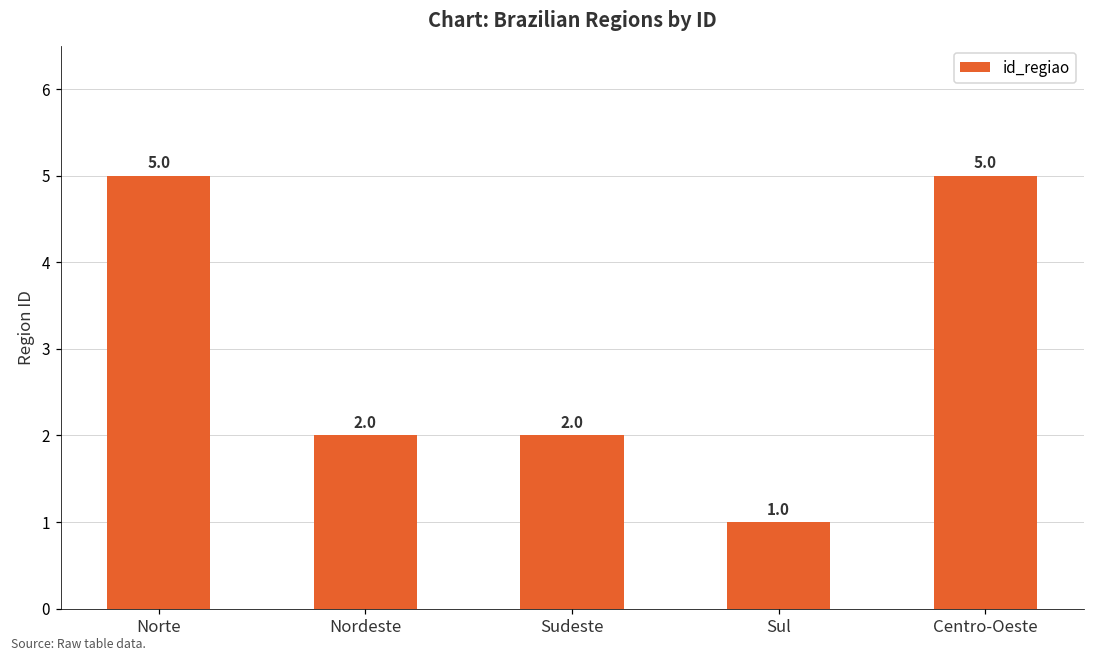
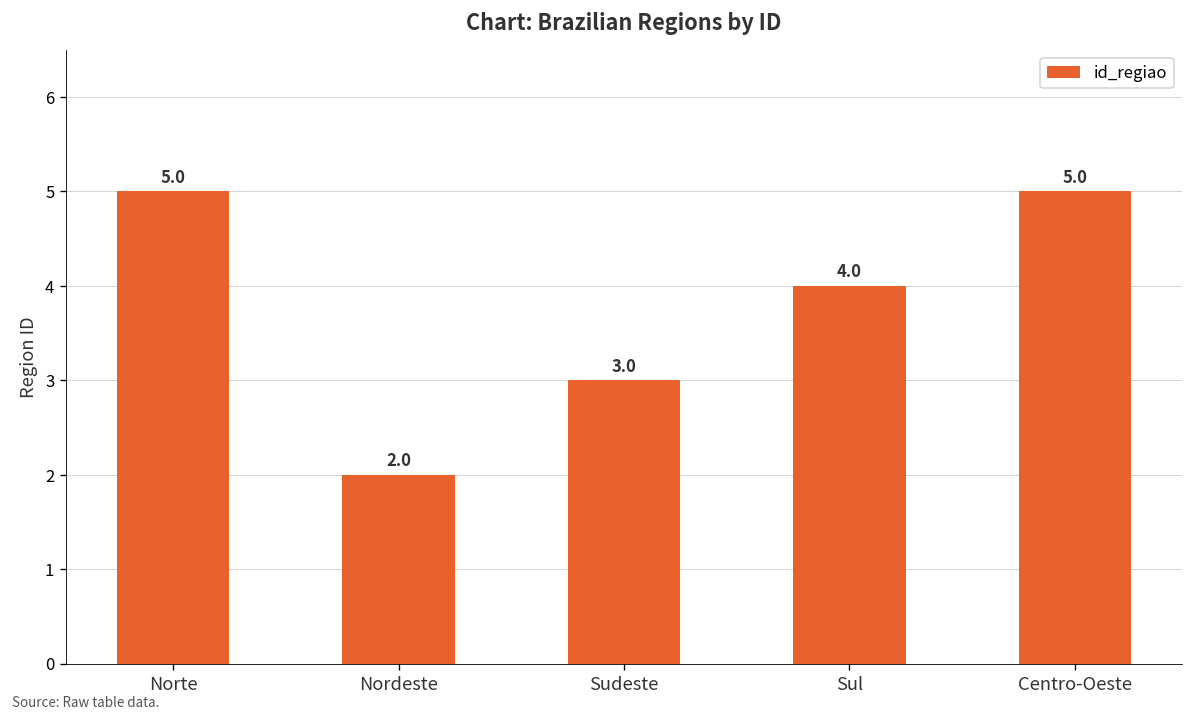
Sudeste: 2.0 -> 3.0
Sul: 1.0 -> 4.0
